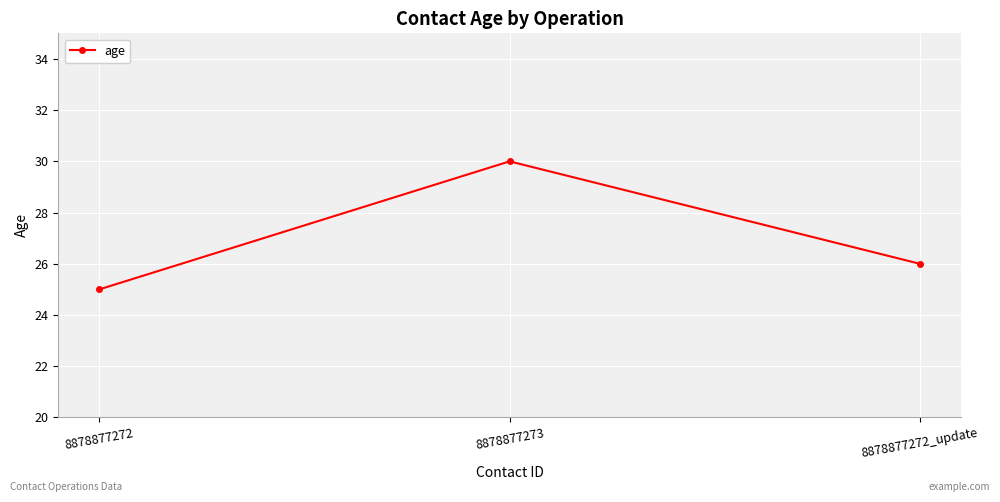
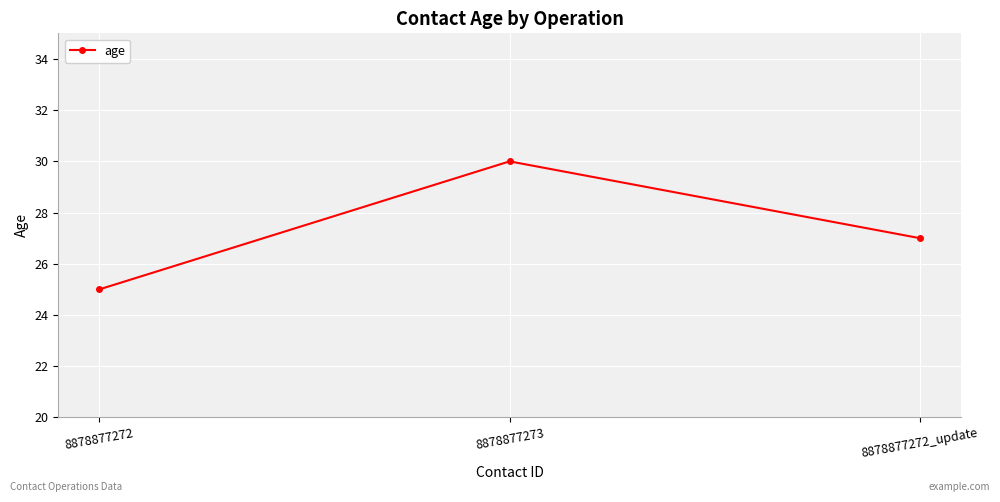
8878877272_update: 26 -> 27
